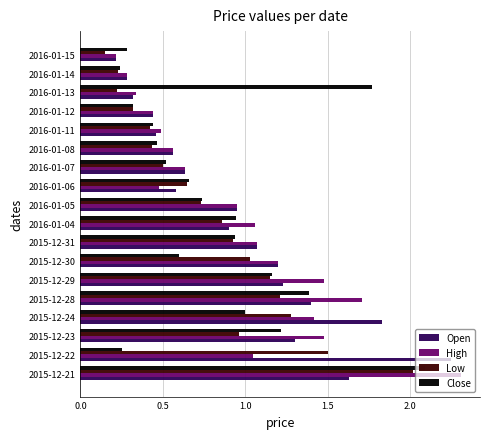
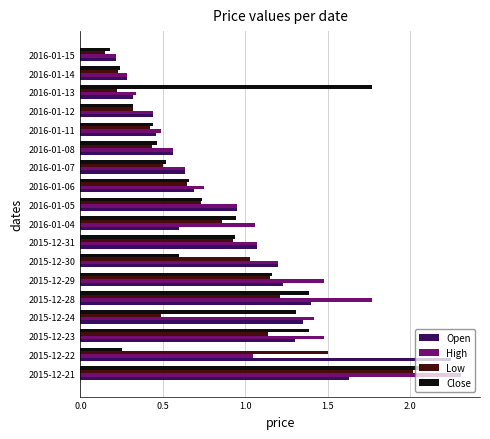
Close, 2016-01-15: 0.28 -> 0.18
High, 2016-01-06: 0.48 -> 0.75
Open, 2016-01-06: 0.58 -> 0.69
Open, 2016-01-04: 0.9 -> 0.6
High, 2015-12-28: 1.71 -> 1.77
Close, 2015-12-24: 1.00 -> 1.31
Low, 2015-12-24: 1.28 -> 0.49
Open, 2015-12-24: 1.83 -> 1.35
Close, 2015-12-23: 1.22 -> 1.39
Low, 2015-12-23: 0.96 -> 1.14
